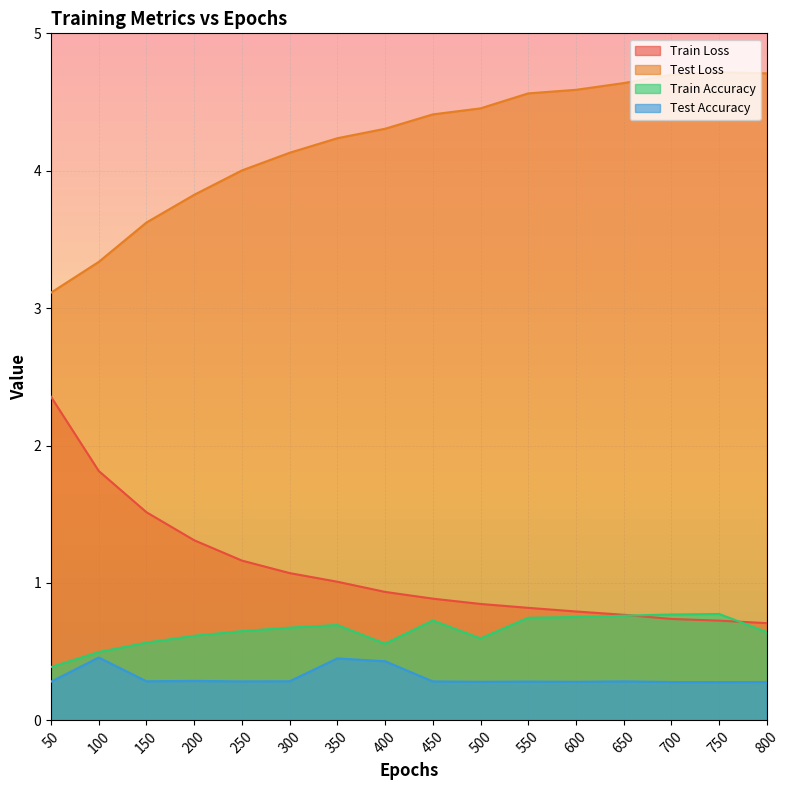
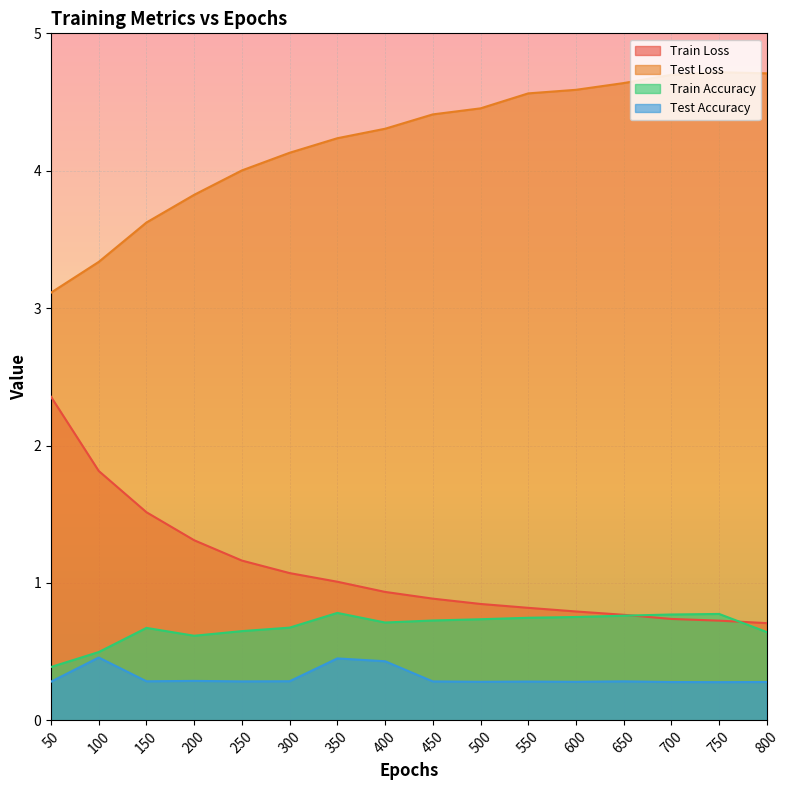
Train Accuracy, 150: 0.57 -> 0.67
Train Accuracy, 350: 0.69 -> 0.78
Train Accuracy, 400: 0.56 -> 0.71
Train Accuracy, 500: 0.60 -> 0.74
